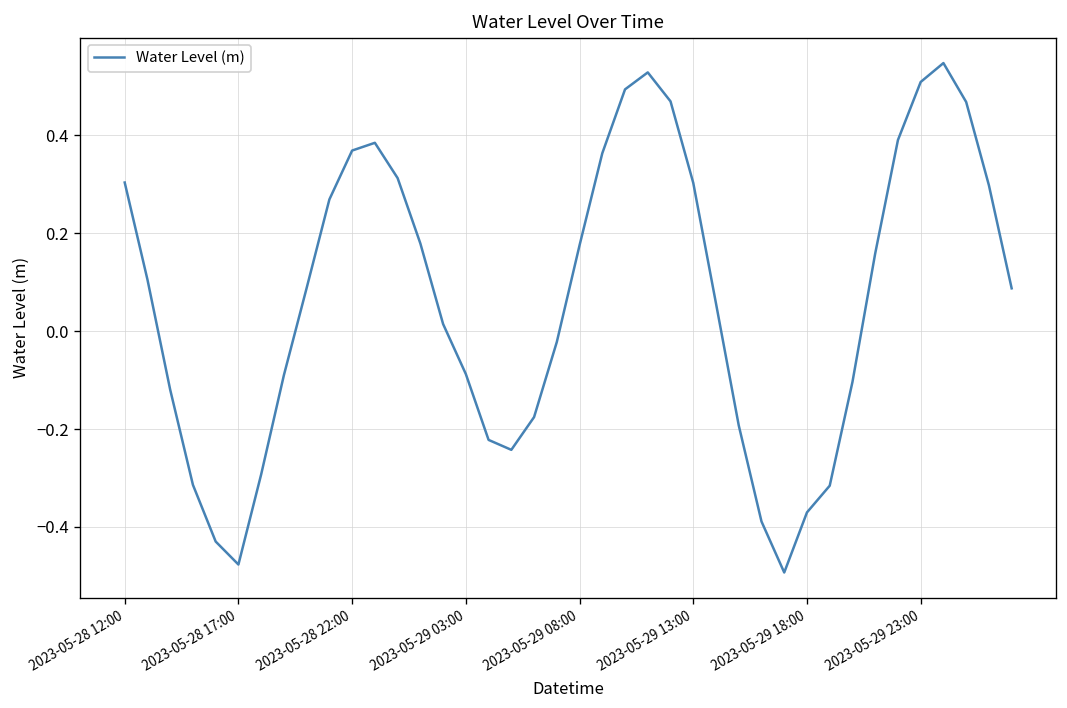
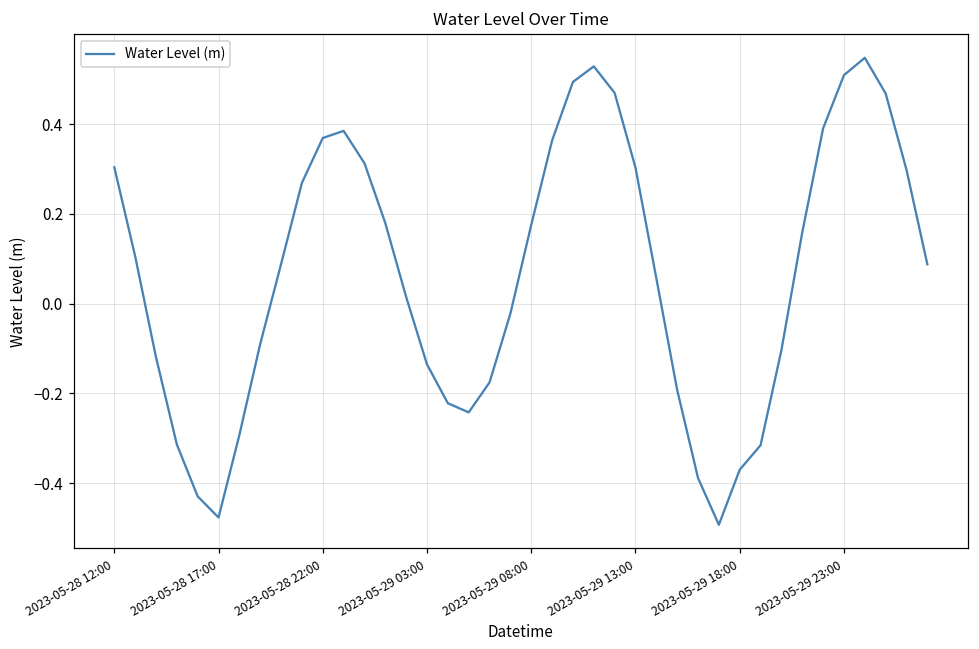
2023-05-29 03:00: -0.09 -> -0.14
